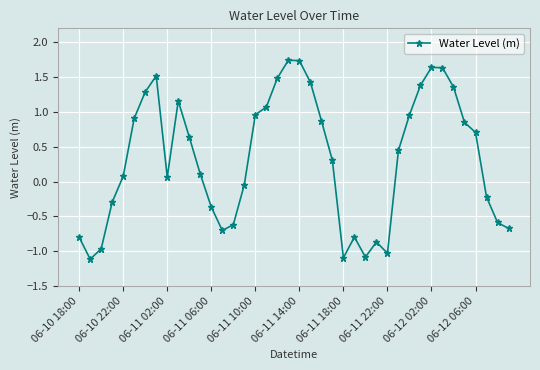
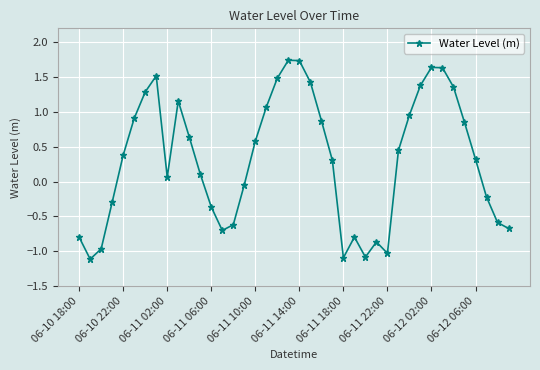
06-10 22:00: 0.1 -> 0.4
06-11 10:00: 1.0 -> 0.6
06-12 06:00: 0.7 -> 0.3
